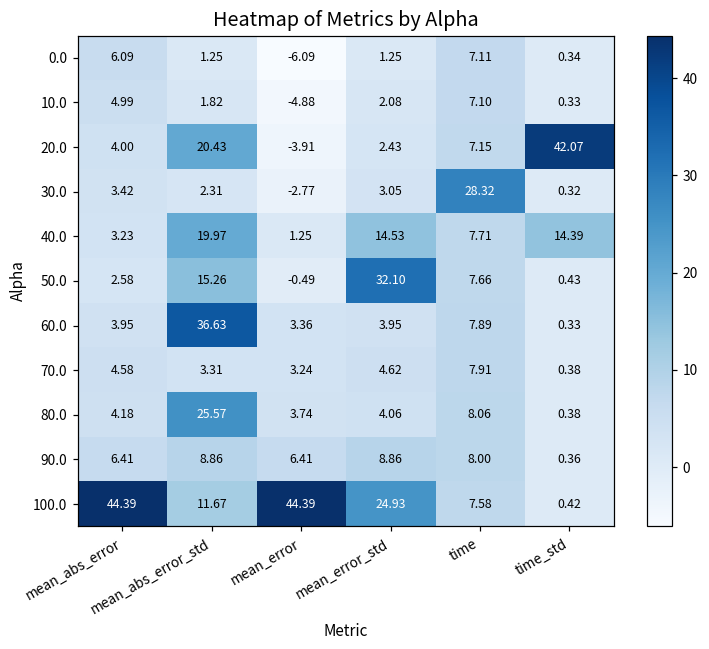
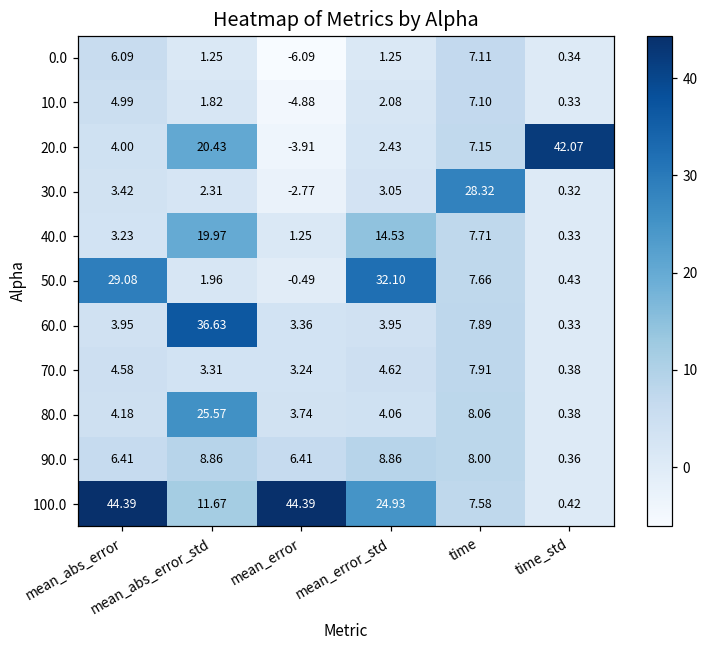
40.0, time_std: 14.39 -> 0.33
50.0, mean_abs_error: 2.58 -> 29.08
50.0, mean_abs_error_std: 15.26 -> 1.96
